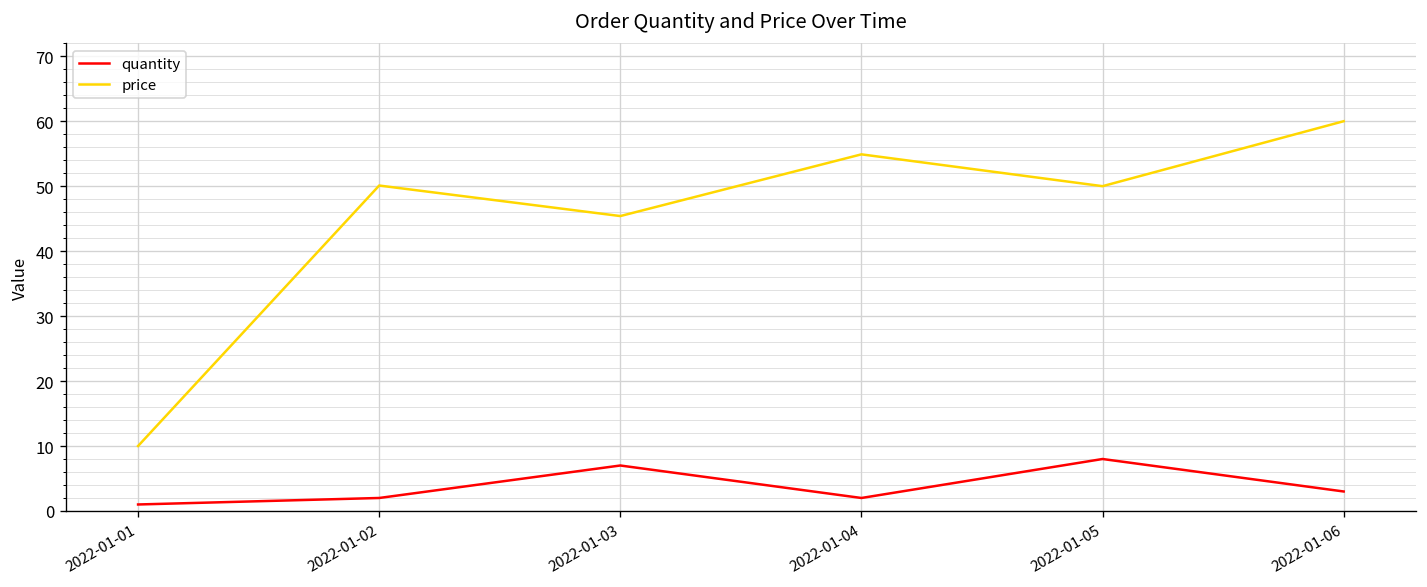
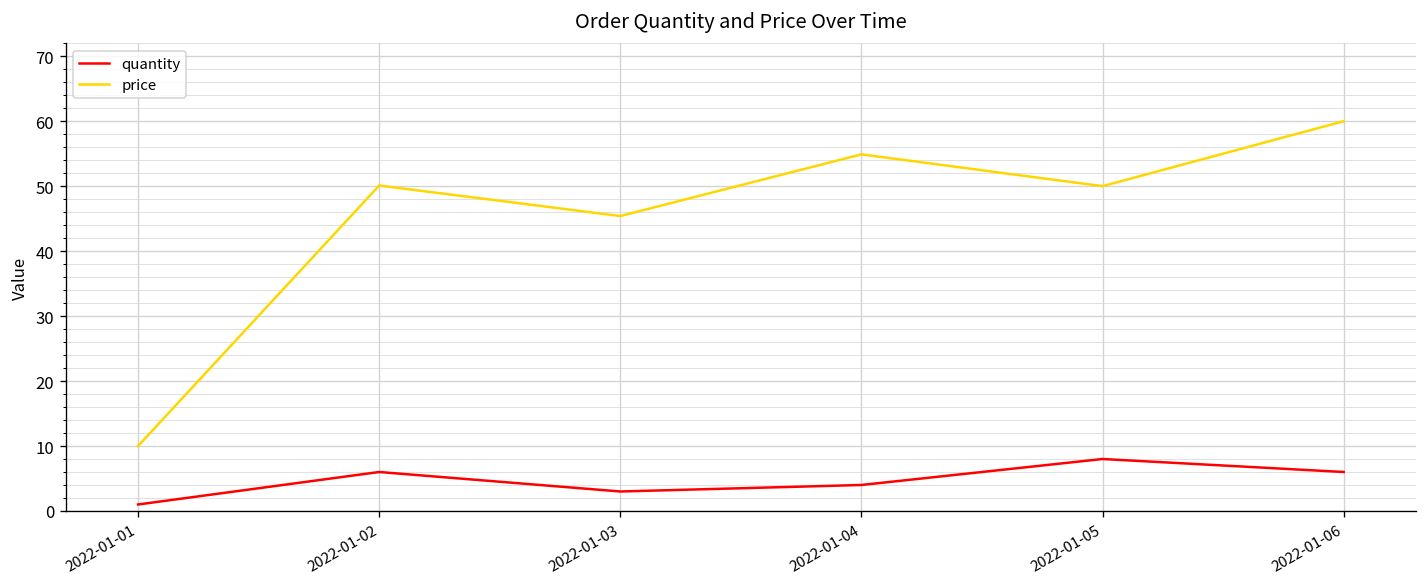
quantity, 2022-01-02: 2 -> 6
quantity, 2022-01-03: 7 -> 3
quantity, 2022-01-04: 2 -> 4
quantity, 2022-01-06: 3 -> 6
